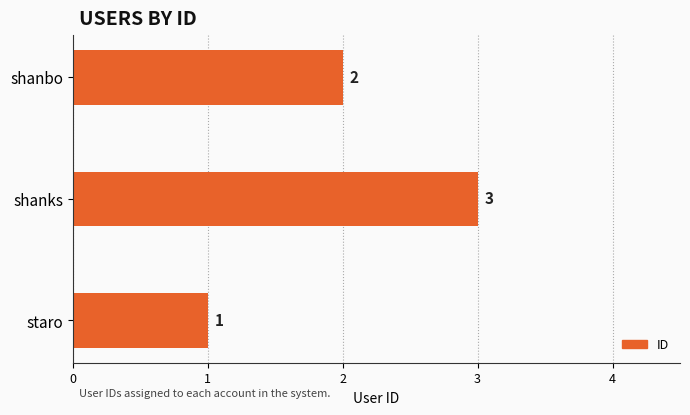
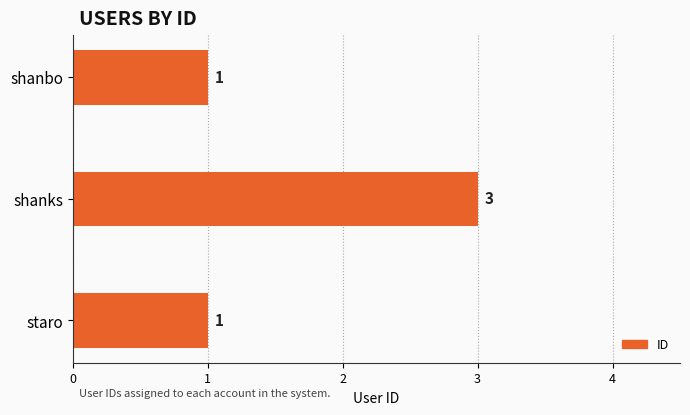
shanbo: 2 -> 1
